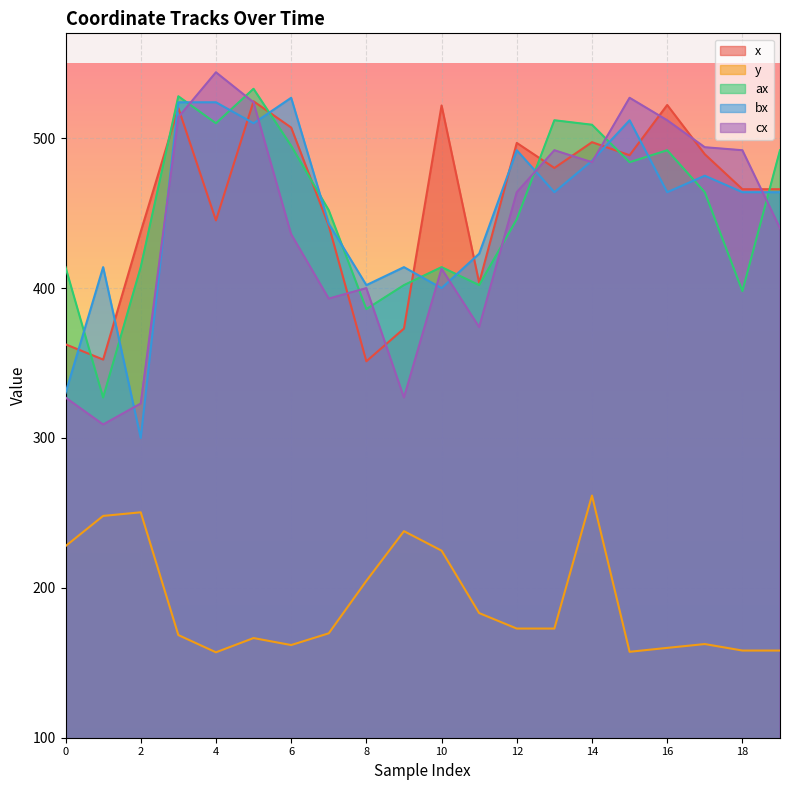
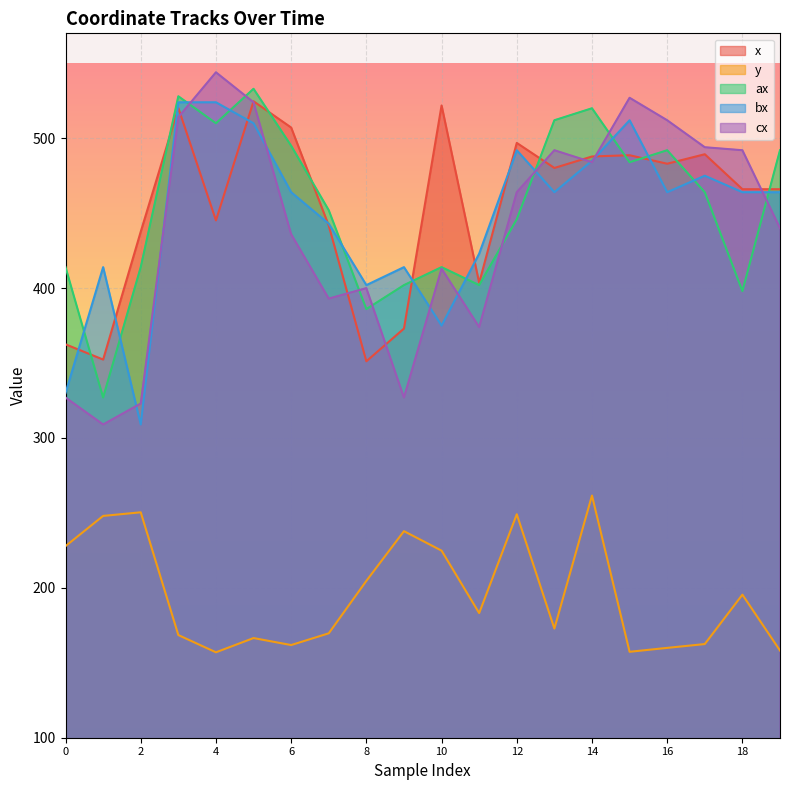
bx, 2: 300 -> 309
bx, 6: 527 -> 464
bx, 10: 400 -> 375
y, 12: 173 -> 249
x, 14: 497 -> 488
ax, 14: 509 -> 520
x, 16: 522 -> 483
y, 18: 158 -> 195
